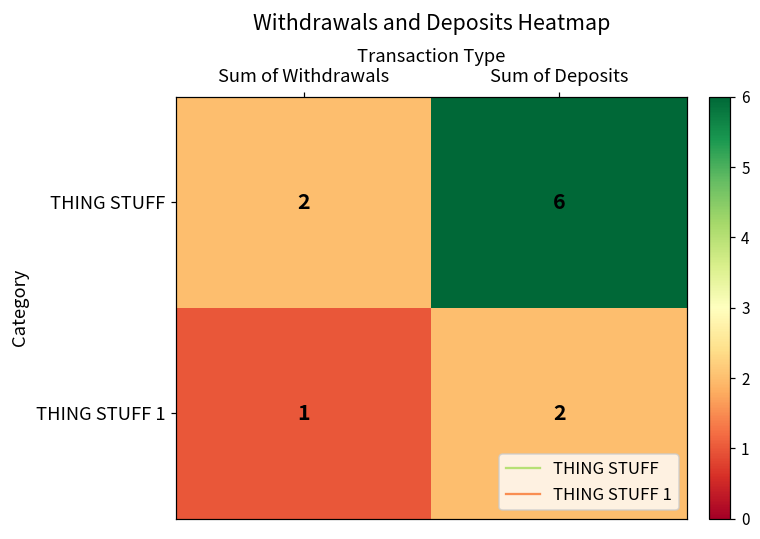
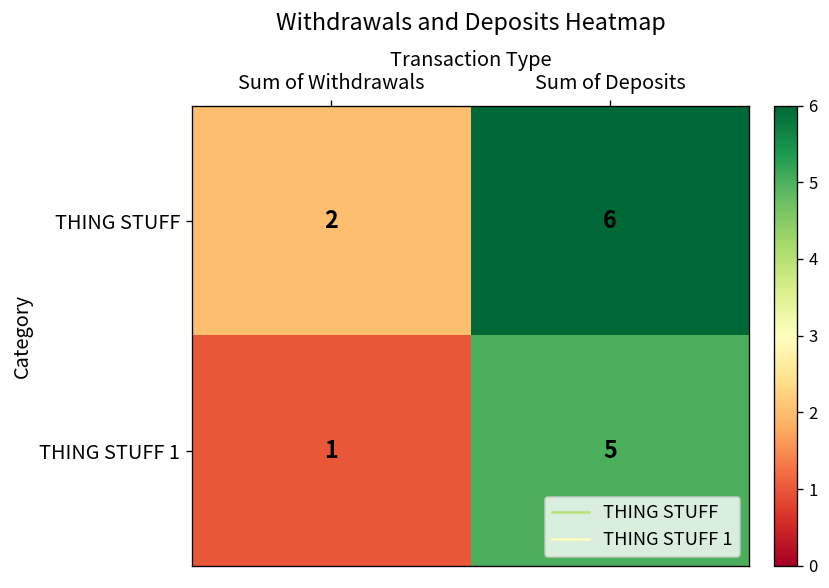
THING STUFF 1, Sum of Deposits: 2 -> 5
